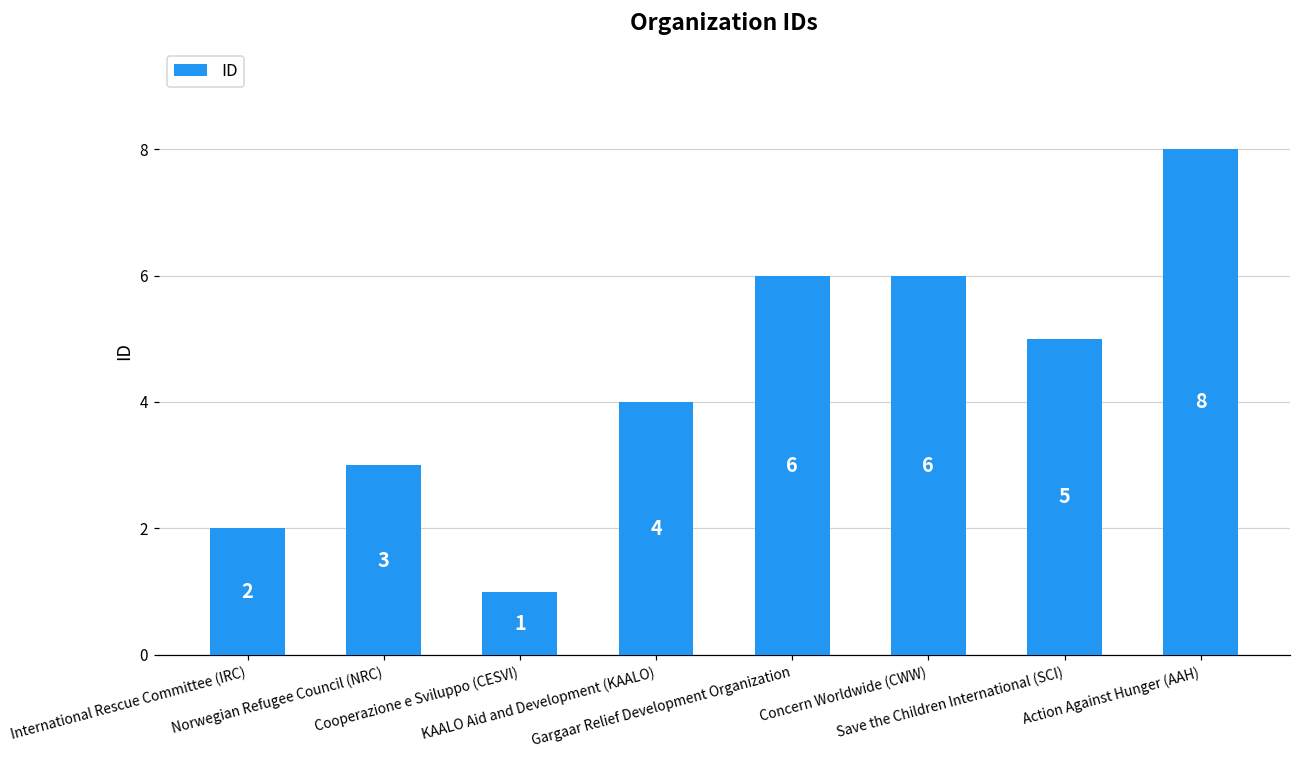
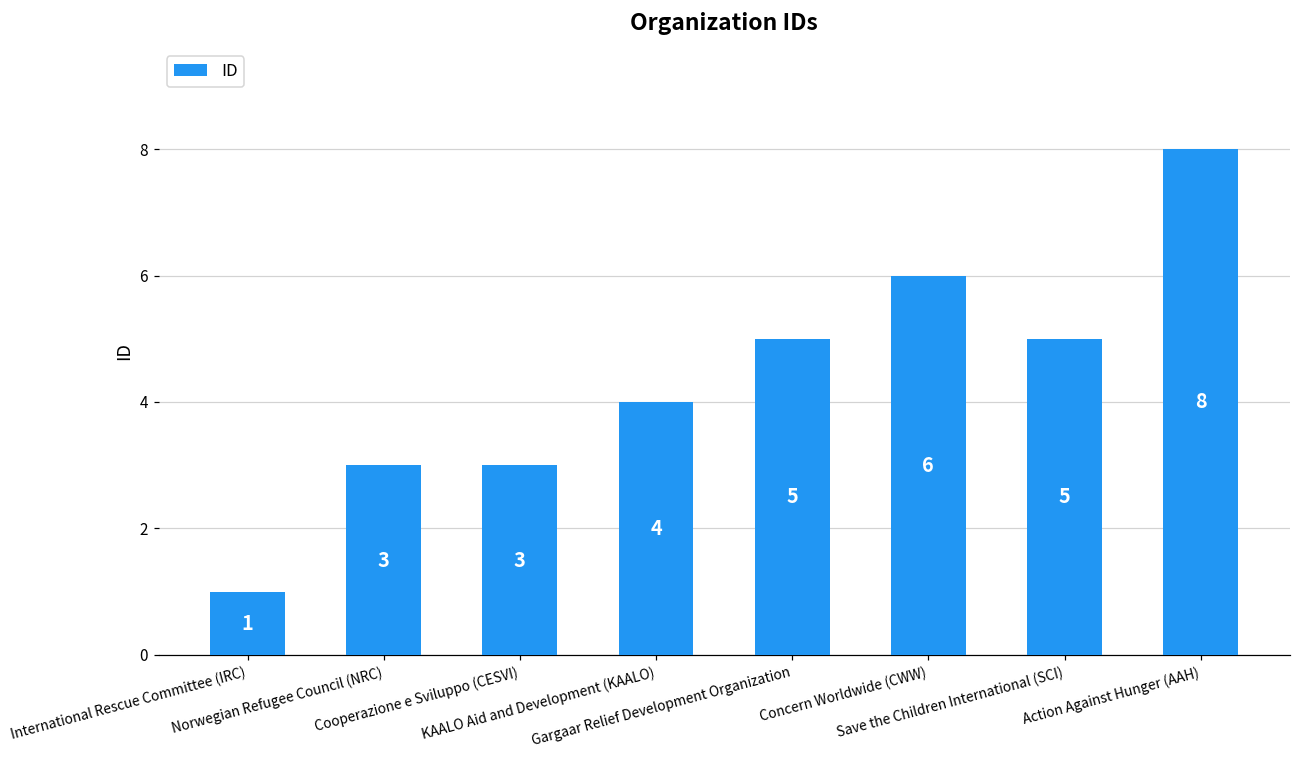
International Rescue Committee (IRC): 2 -> 1
Cooperazione e Sviluppo (CESVI): 1 -> 3
Gargaar Relief Development Organization: 6 -> 5
